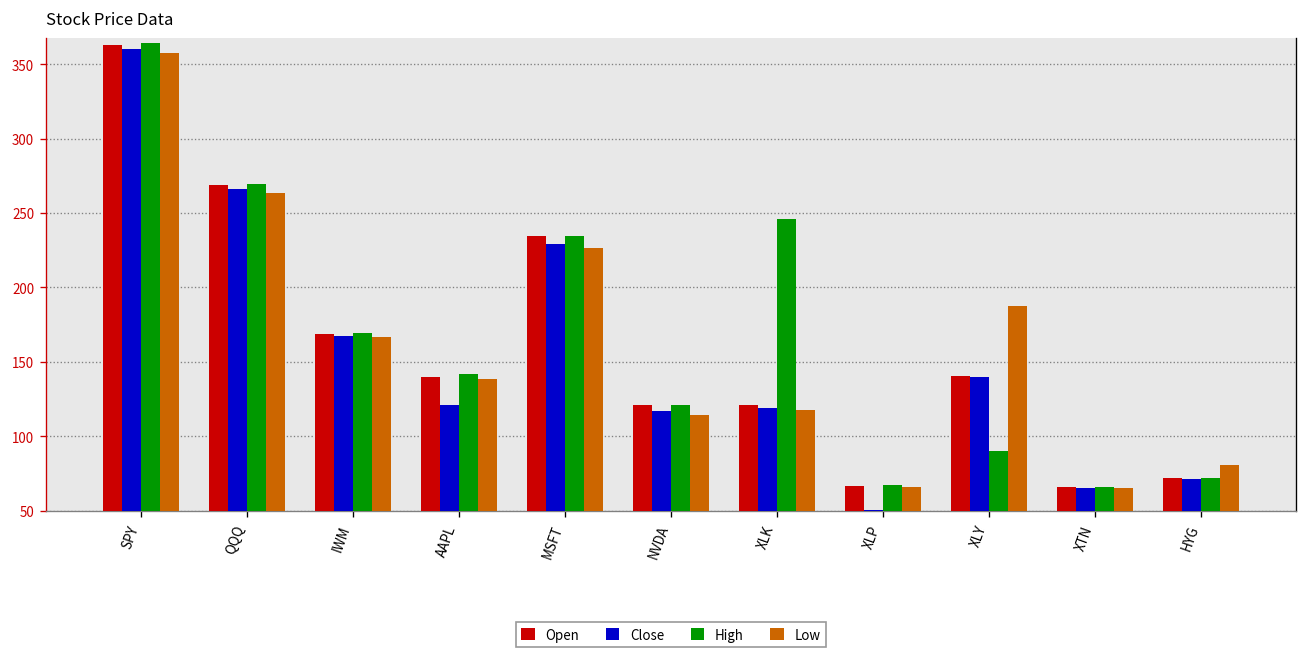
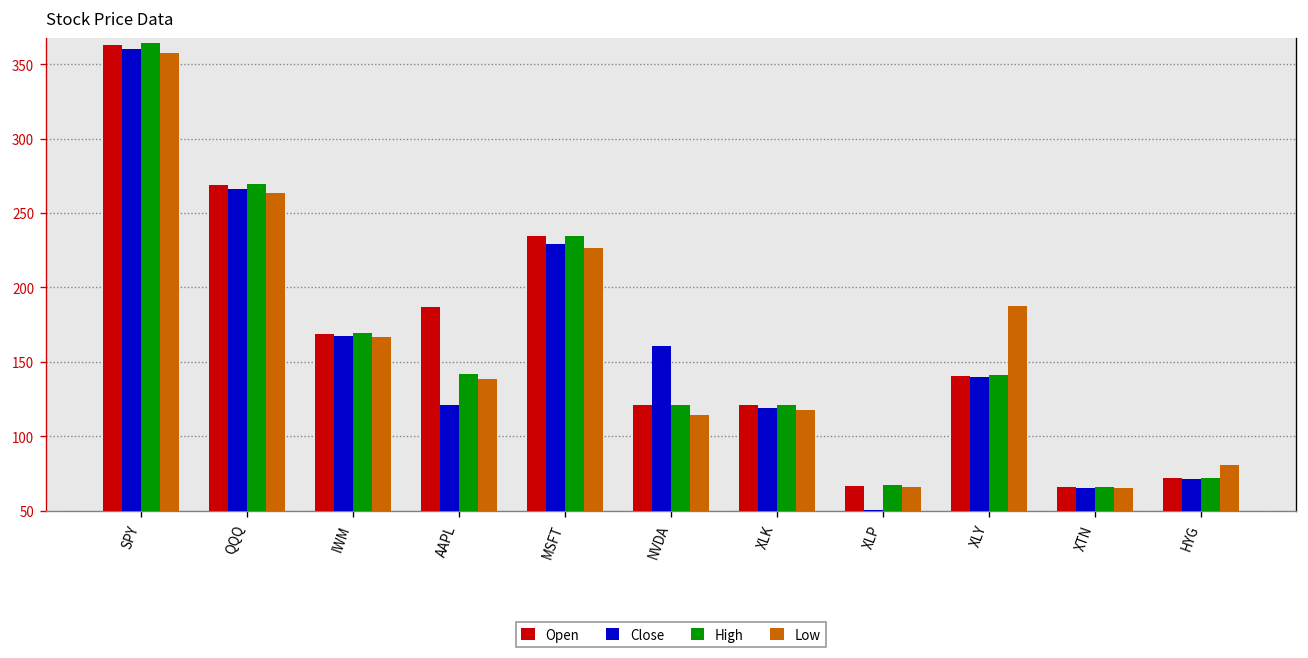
Open, AAPL: 140 -> 187
Close, NVDA: 117 -> 160
High, XLK: 246 -> 121
High, XLY: 90 -> 141
